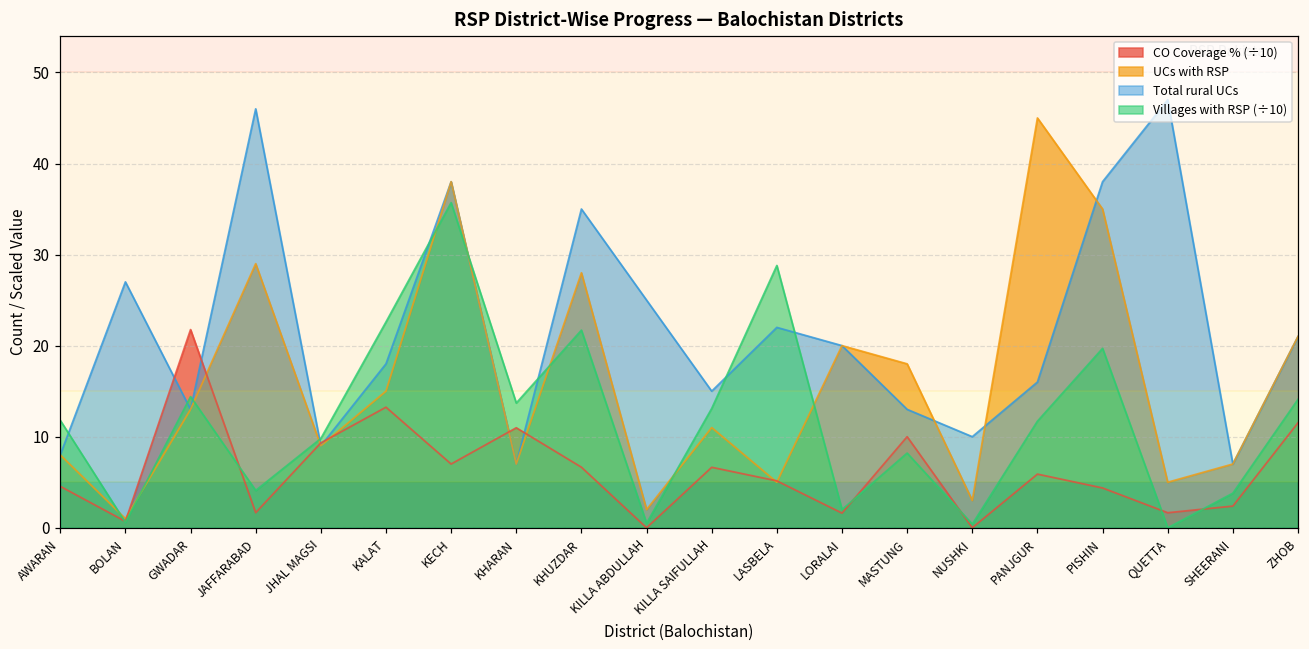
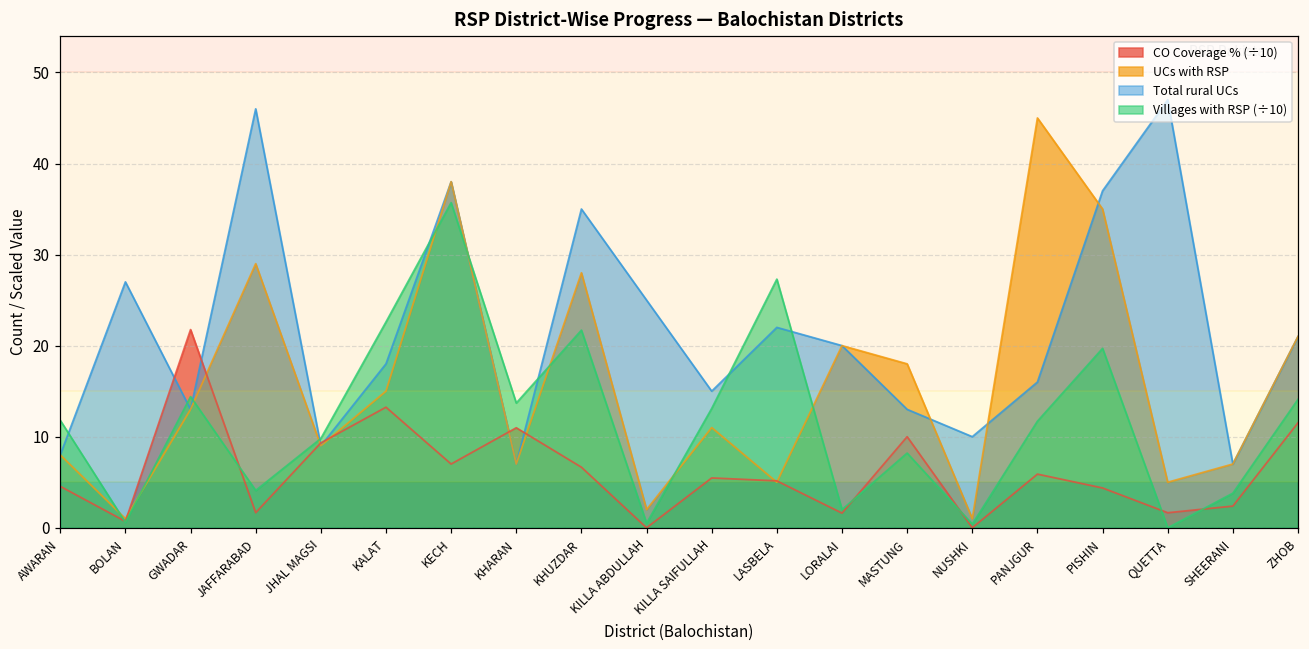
CO Coverage % (÷10), KILLA SAIFULLAH: 7 -> 5
Villages with RSP (÷10), LASBELA: 29 -> 27
UCs with RSP, NUSHKI: 3 -> 1
Total rural UCs, PISHIN: 38 -> 37
